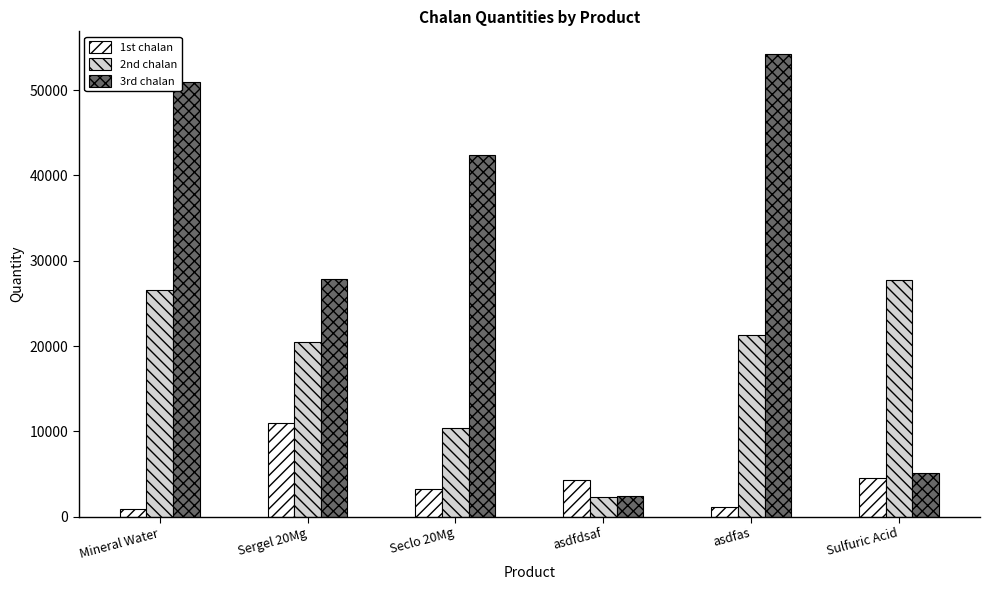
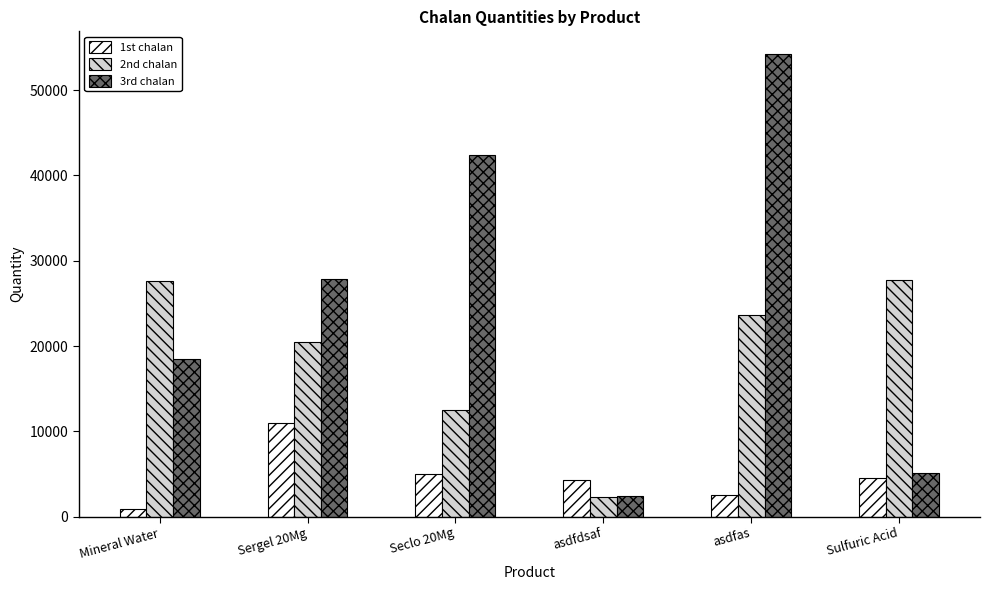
2nd chalan, Mineral Water: 27000 -> 28000
3rd chalan, Mineral Water: 51000 -> 18000
1st chalan, Seclo 20Mg: 3000 -> 5000
2nd chalan, Seclo 20Mg: 10000 -> 13000
1st chalan, asdfas: 1000 -> 3000
2nd chalan, asdfas: 21000 -> 24000
